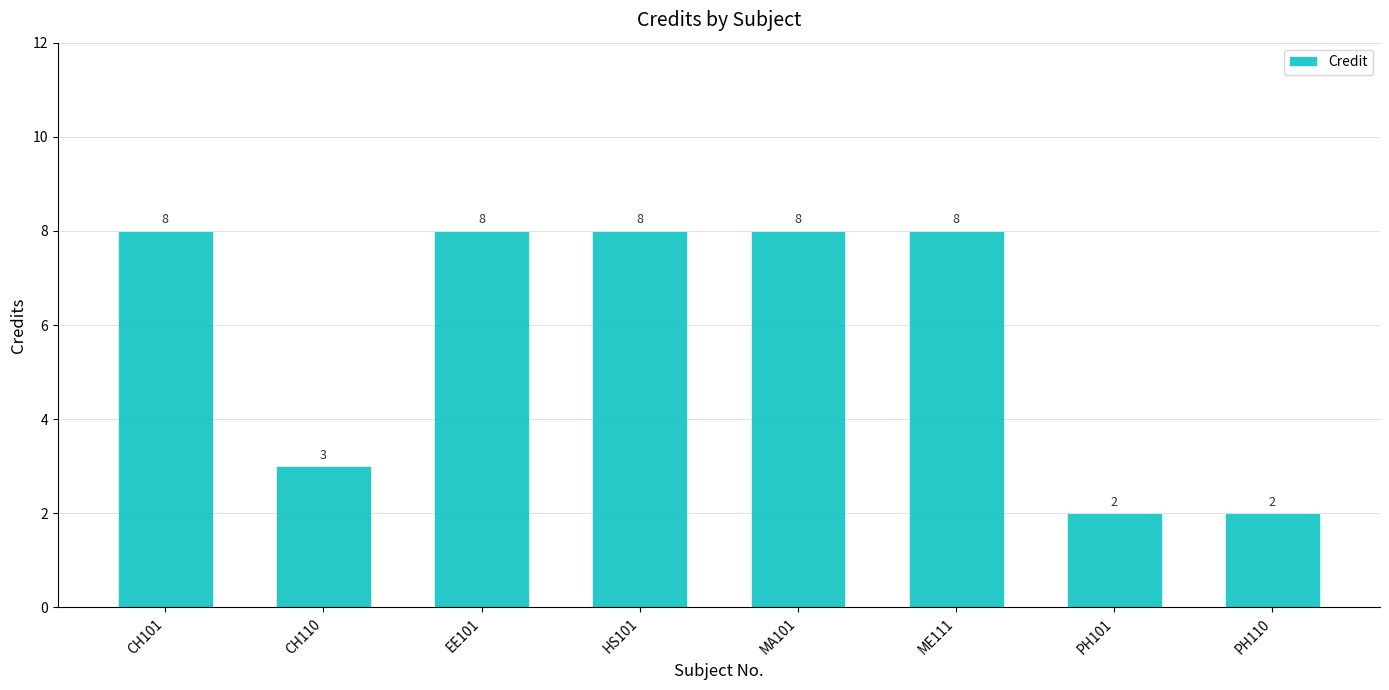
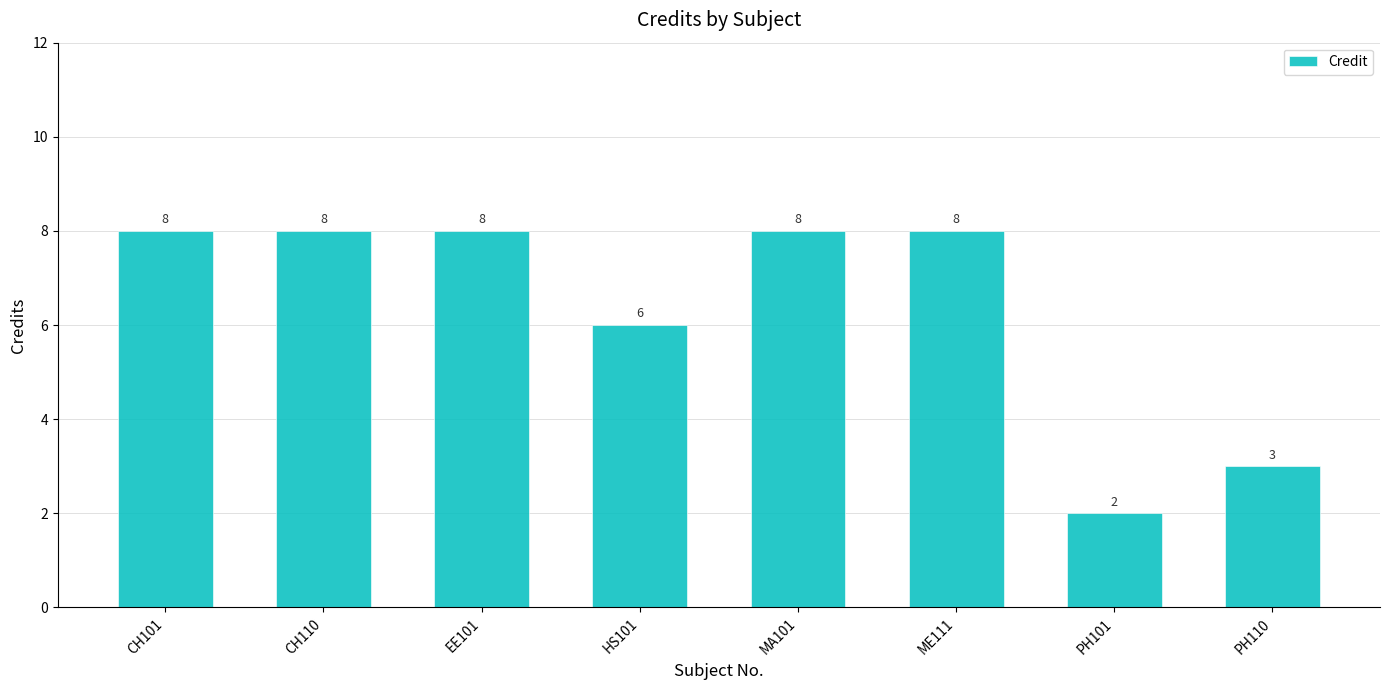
CH110: 3 -> 8
HS101: 8 -> 6
PH110: 2 -> 3
